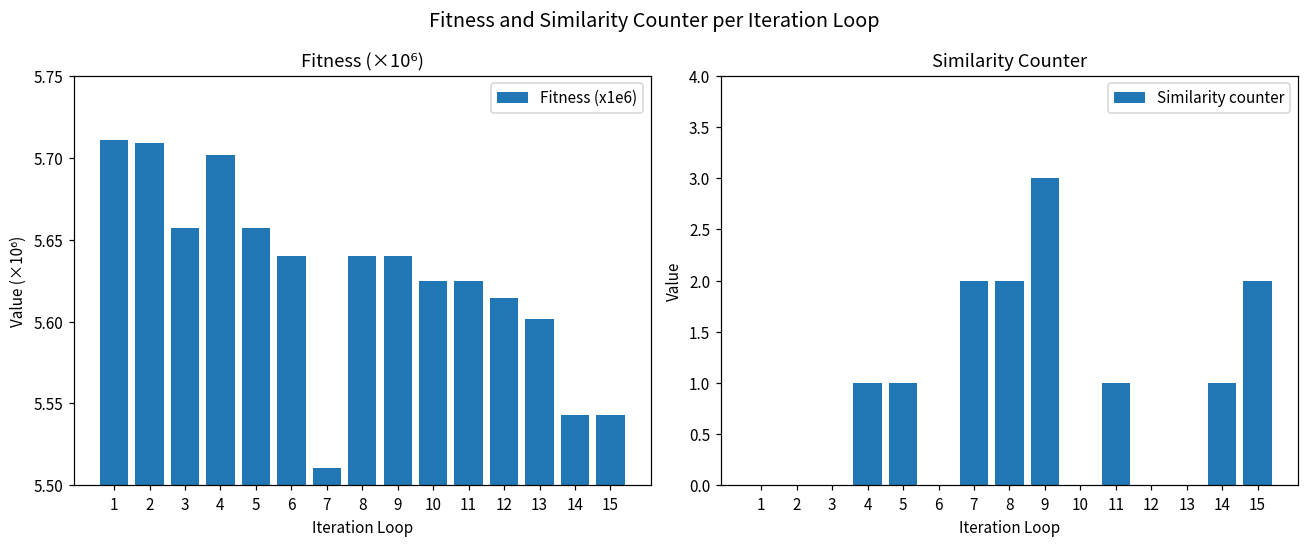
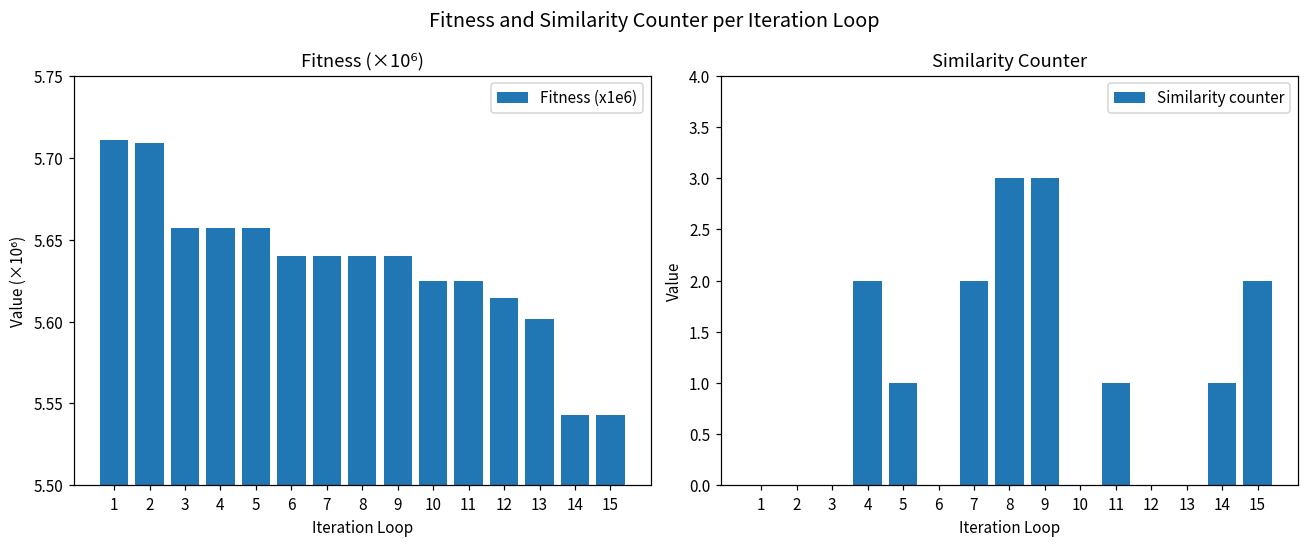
Fitness (×10⁶), 4: 5.701 -> 5.657
Fitness (×10⁶), 7: 5.510 -> 5.640
Similarity Counter, 4: 1 -> 2
Similarity Counter, 8: 2 -> 3
